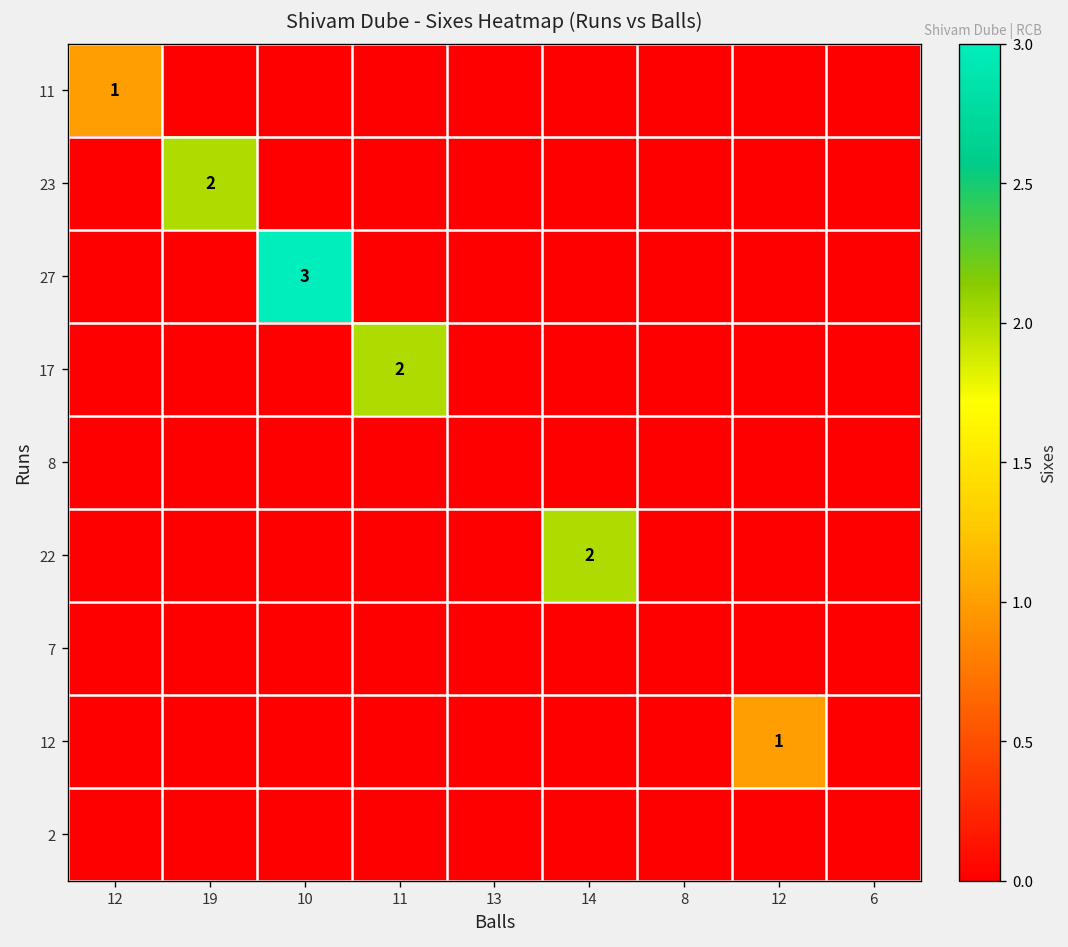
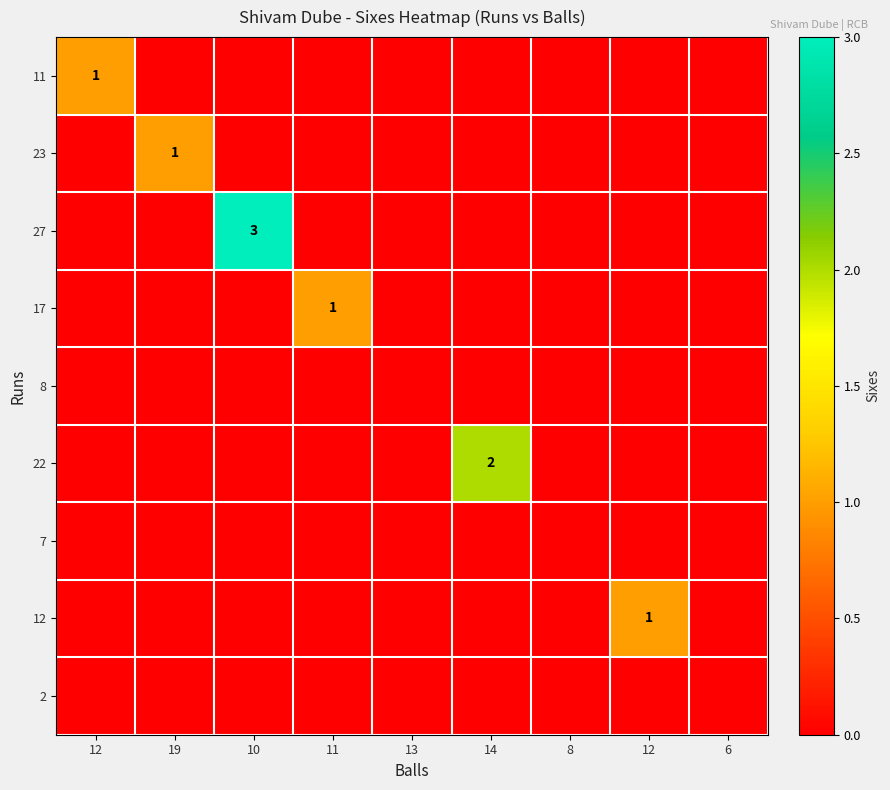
23, 19: 2 -> 1
17, 11: 2 -> 1
